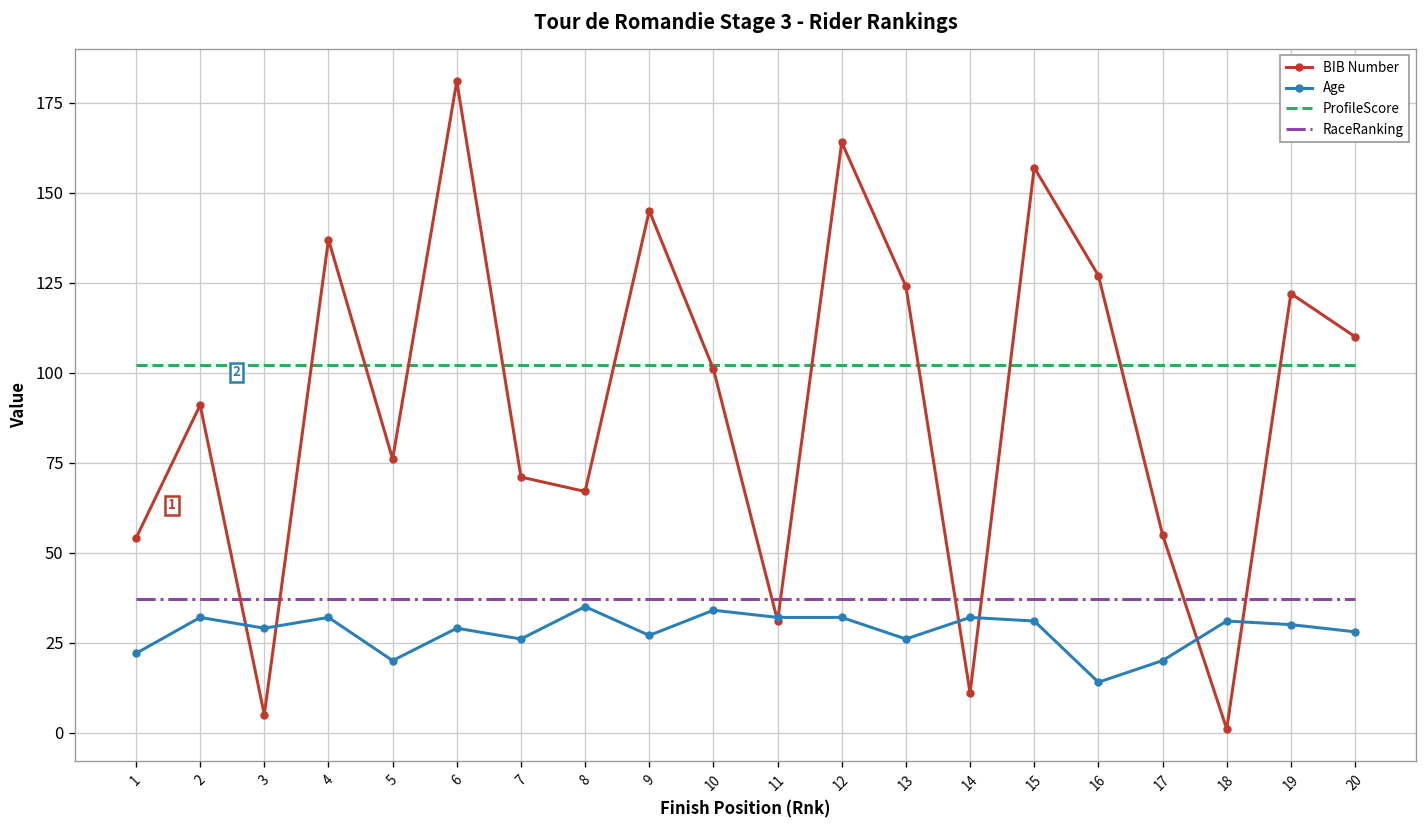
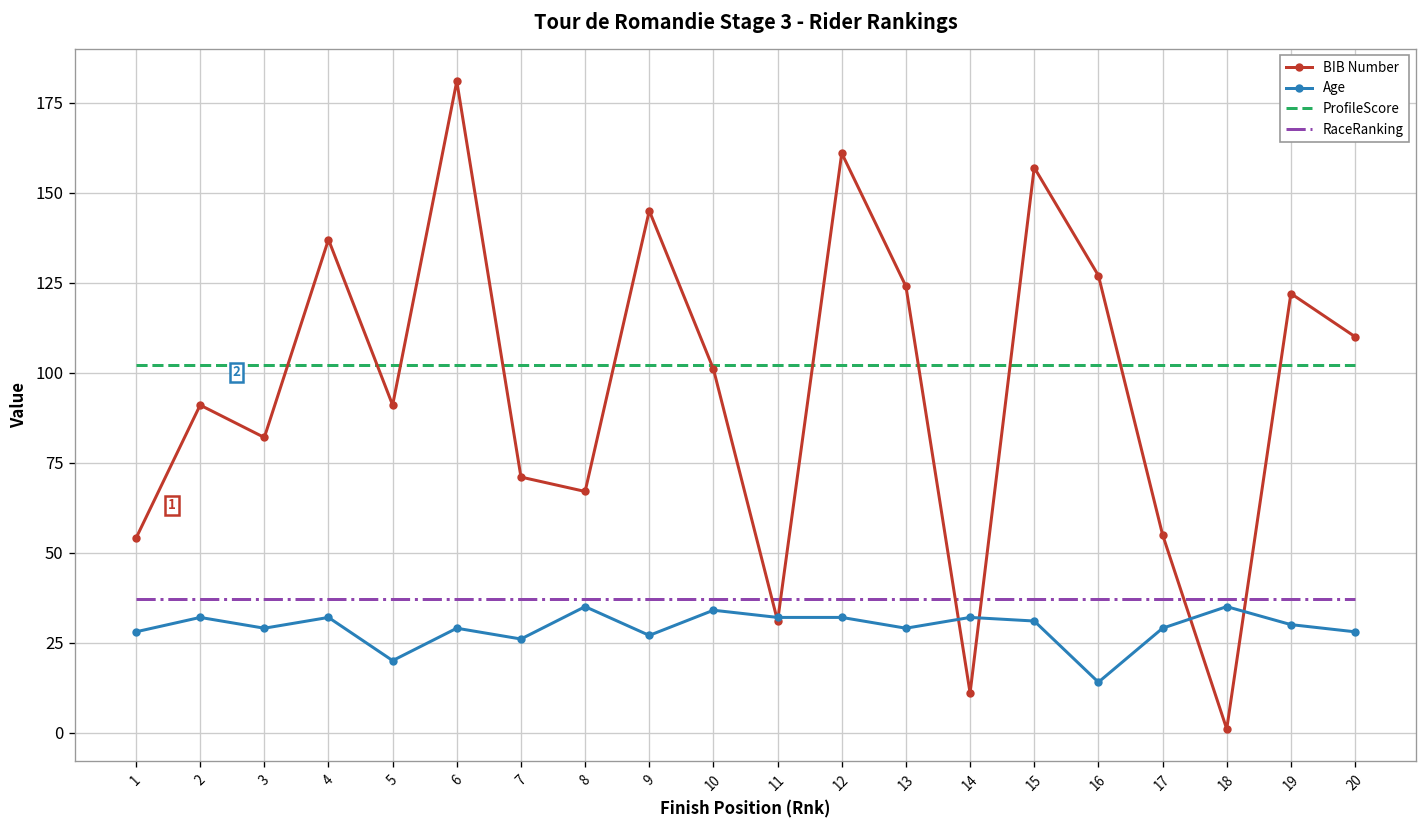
Age, 1: 22 -> 28
BIB Number, 3: 5 -> 82
BIB Number, 5: 76 -> 91
BIB Number, 12: 164 -> 161
Age, 13: 26 -> 29
Age, 17: 20 -> 29
Age, 18: 31 -> 35
